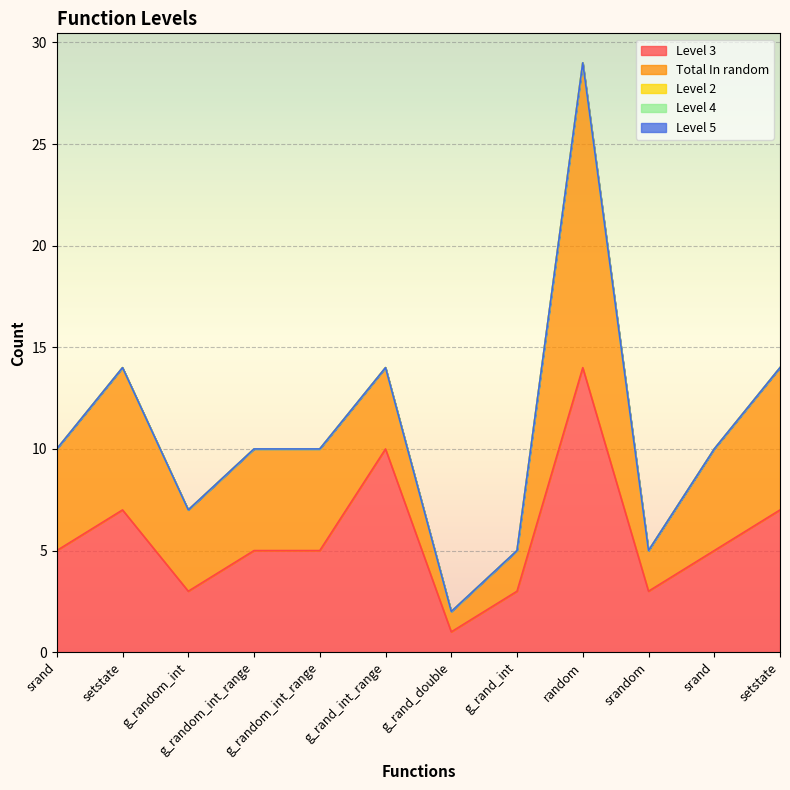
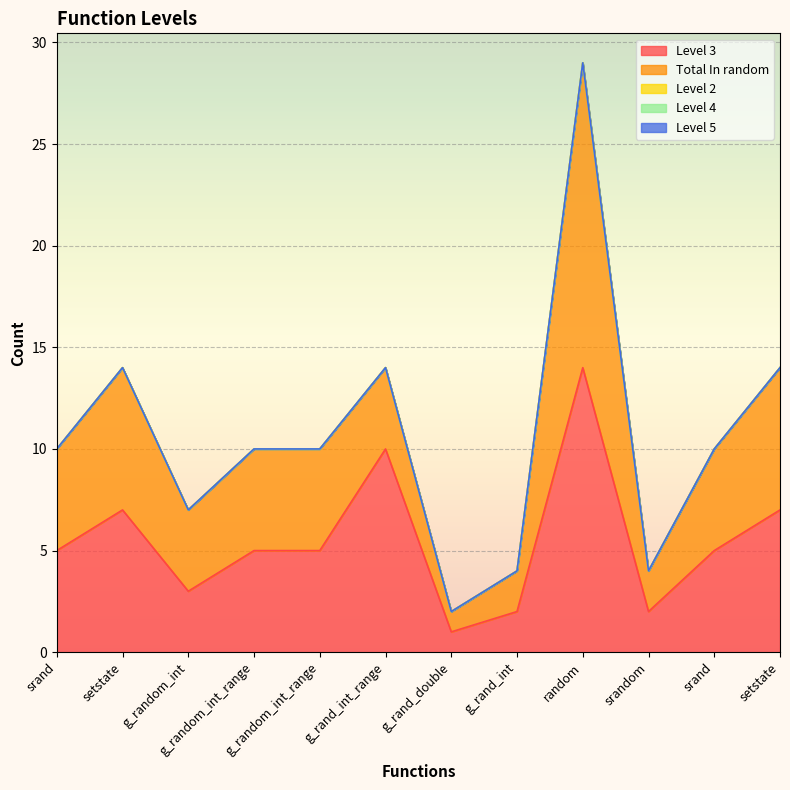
Level 3, g_rand_int: 3 -> 2
Level 3, srandom: 3 -> 2
